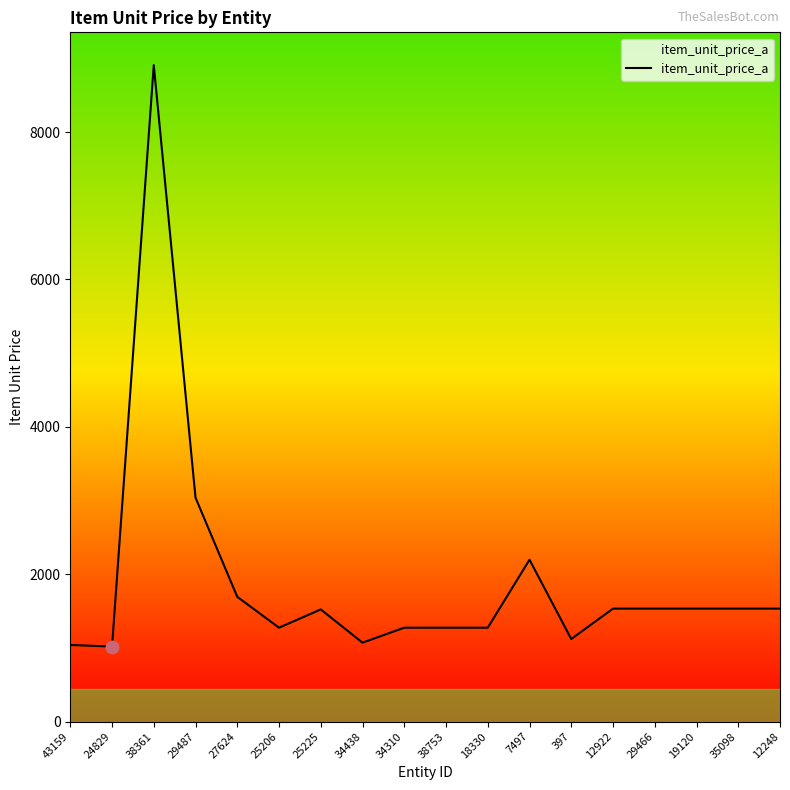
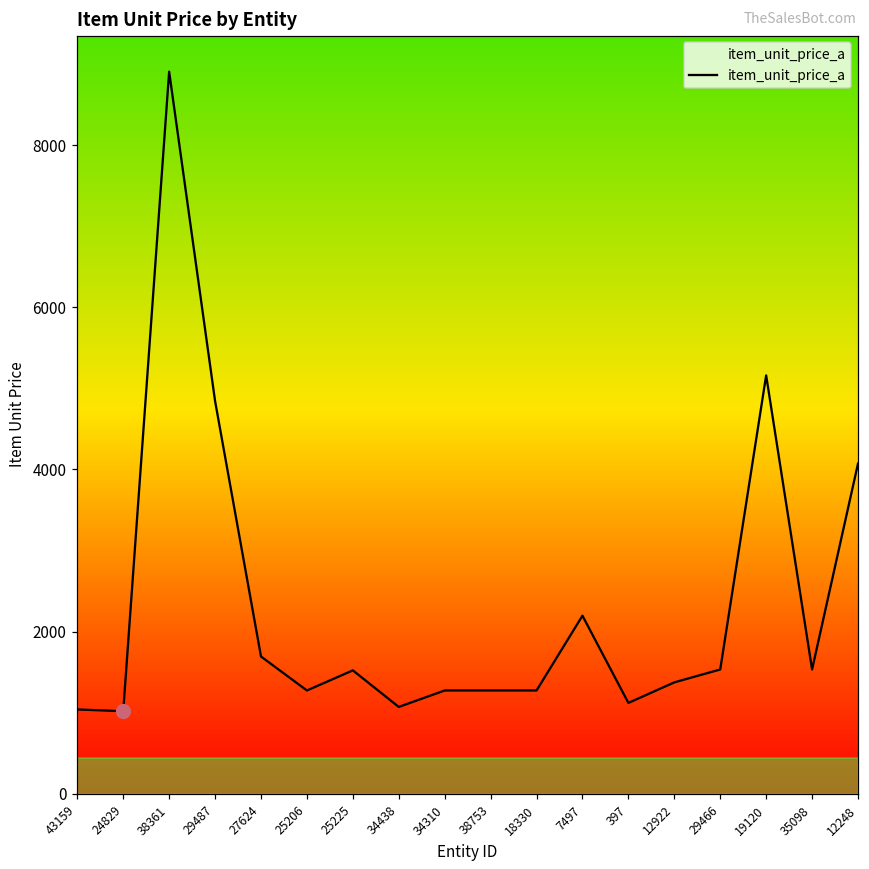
item_unit_price_a, 29487: 3000 -> 4800
item_unit_price_a, 12922: 1500 -> 1400
item_unit_price_a, 19120: 1500 -> 5200
item_unit_price_a, 12248: 1500 -> 4100
